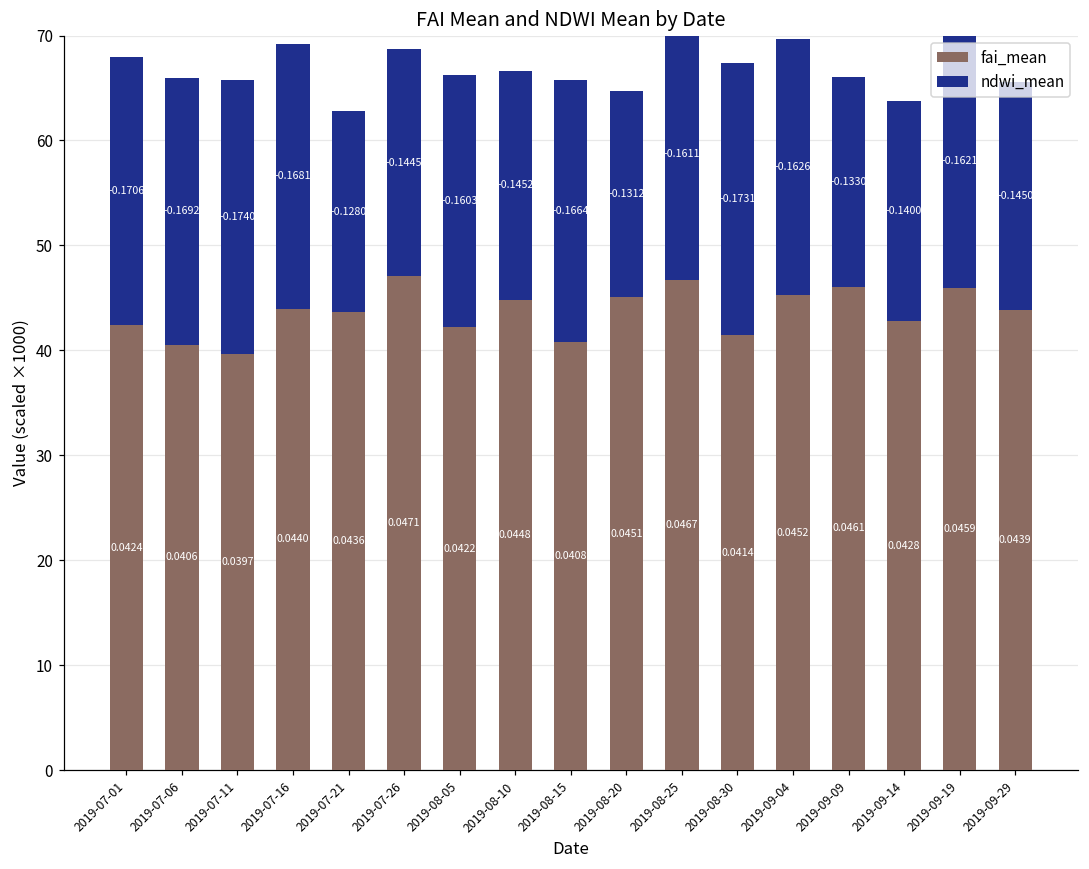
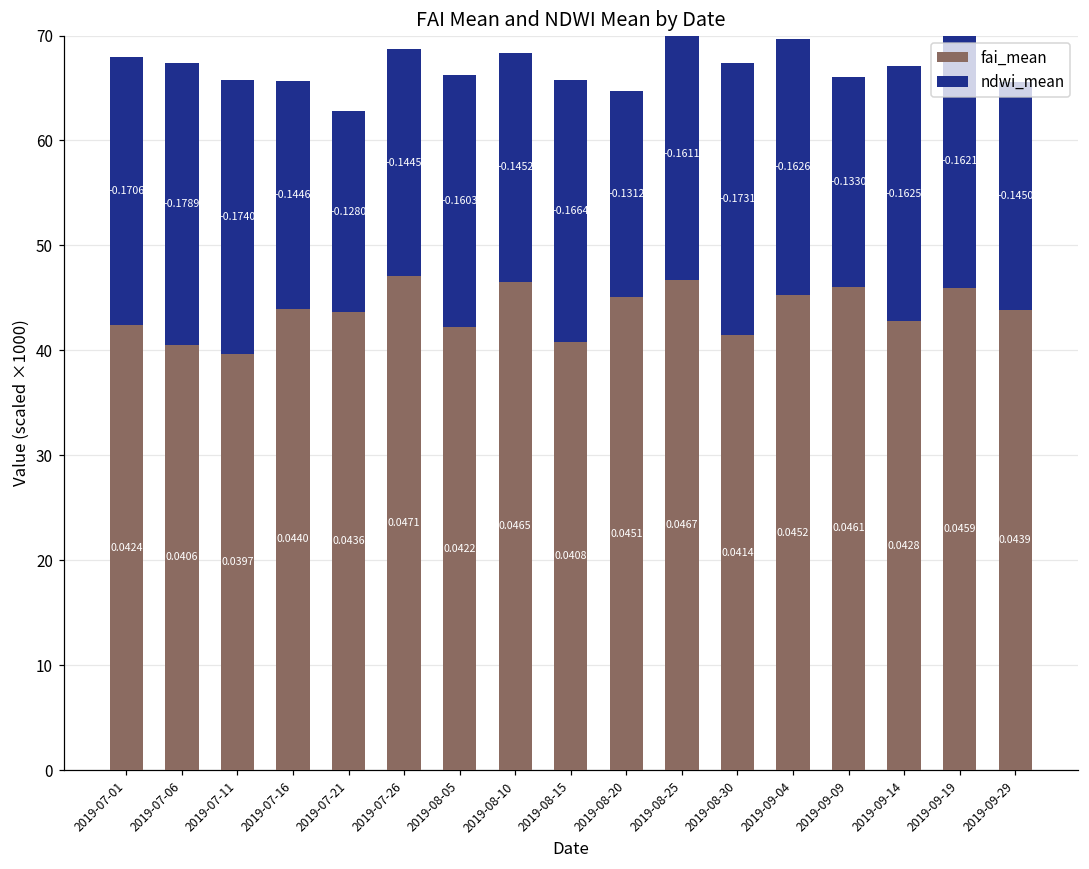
ndwi_mean, 2019-07-06: -0.1692 -> -0.1789
ndwi_mean, 2019-07-16: -0.1681 -> -0.1446
fai_mean, 2019-08-10: 0.0448 -> 0.0465
ndwi_mean, 2019-09-14: -0.1400 -> -0.1625
